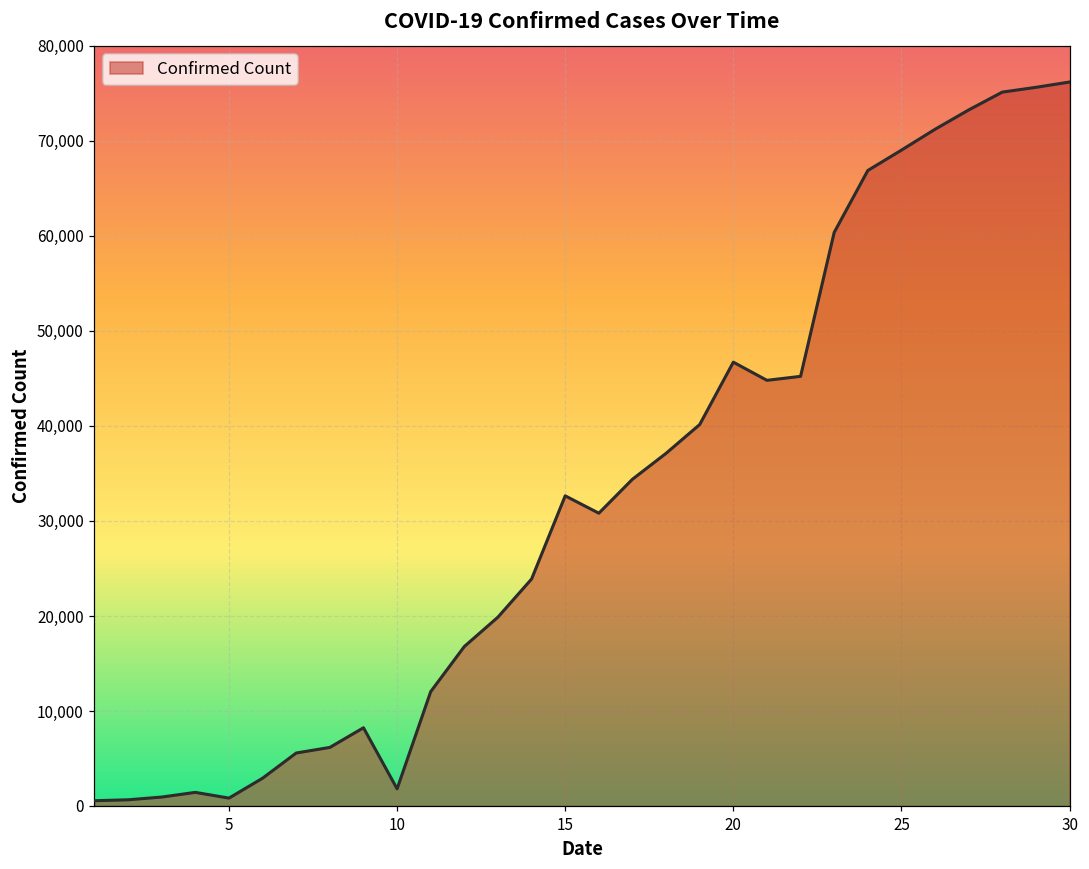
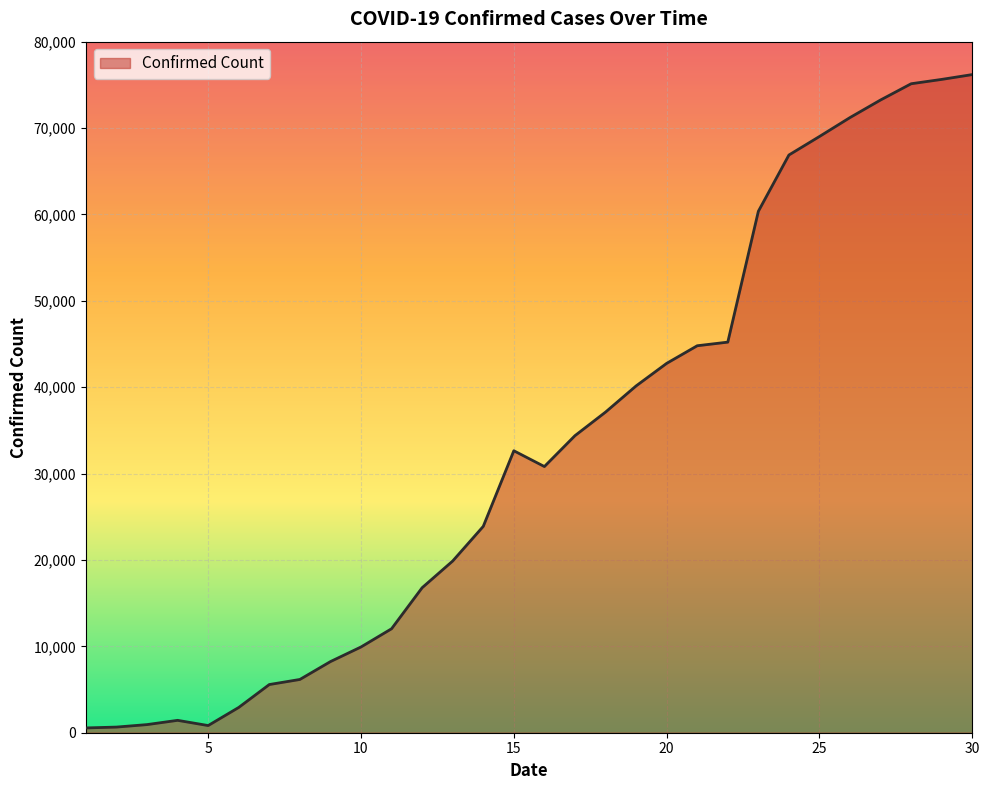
10: 2,000 -> 10,000
20: 47,000 -> 43,000
